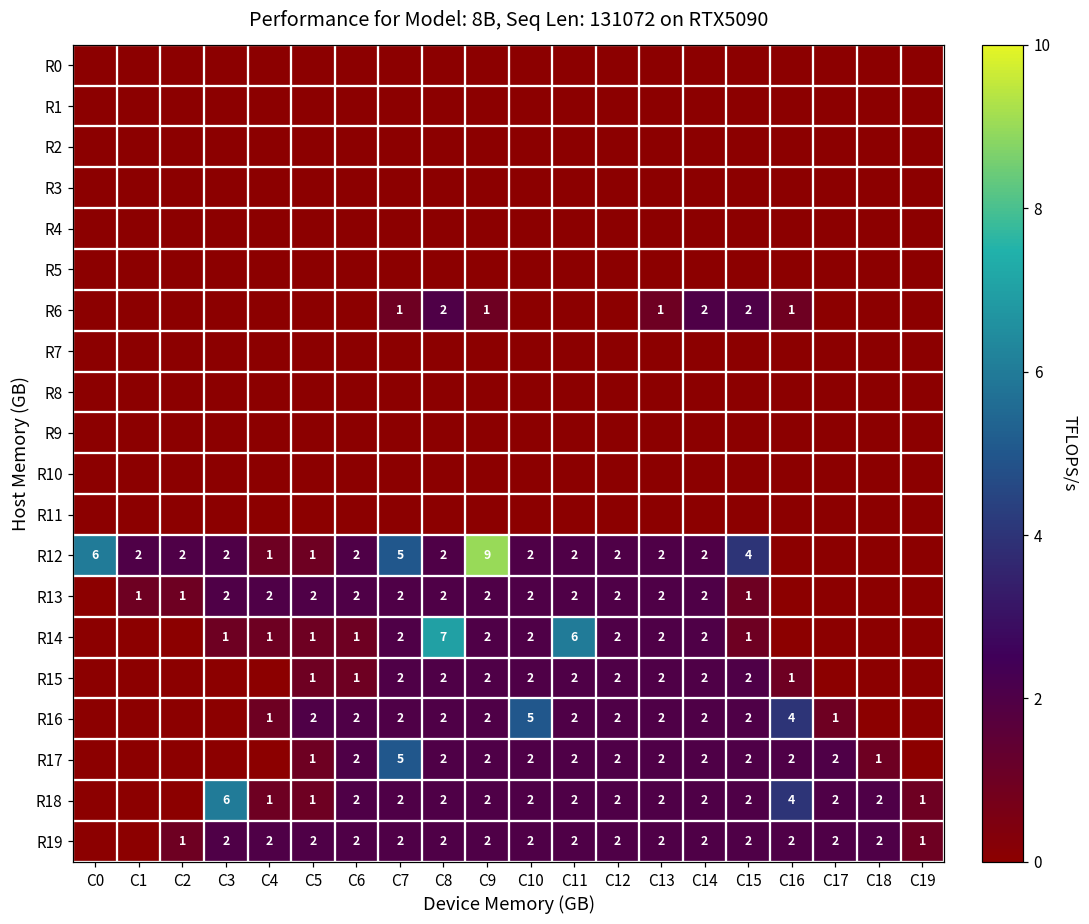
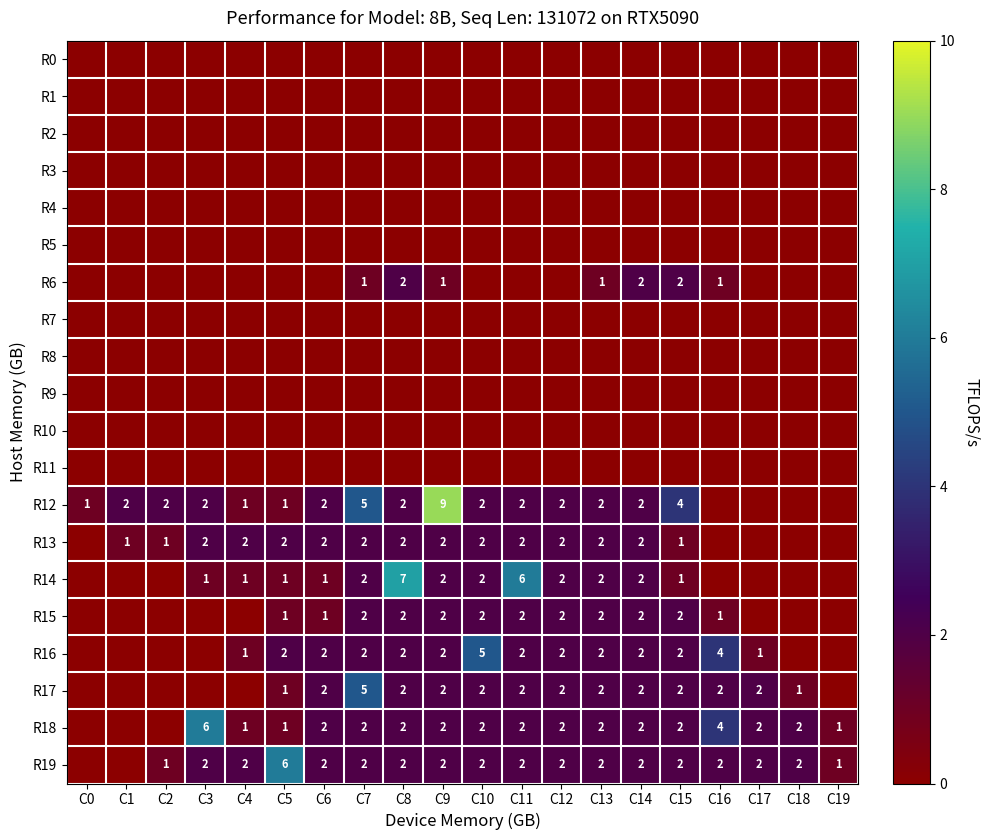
R12, C0: 6 -> 1
R19, C5: 2 -> 6
